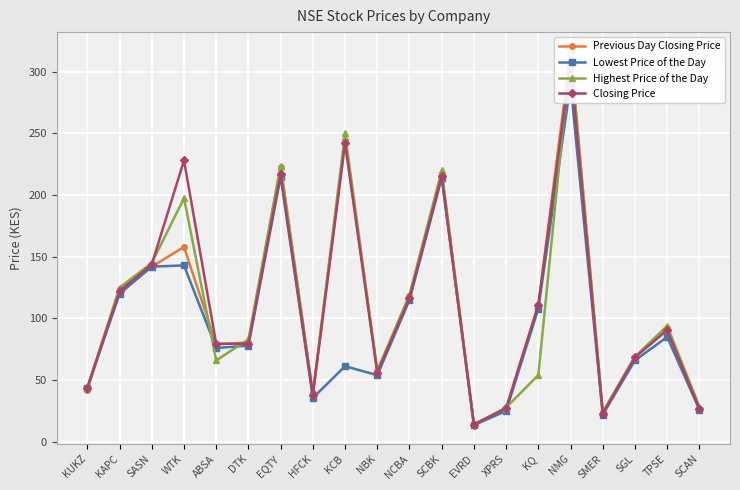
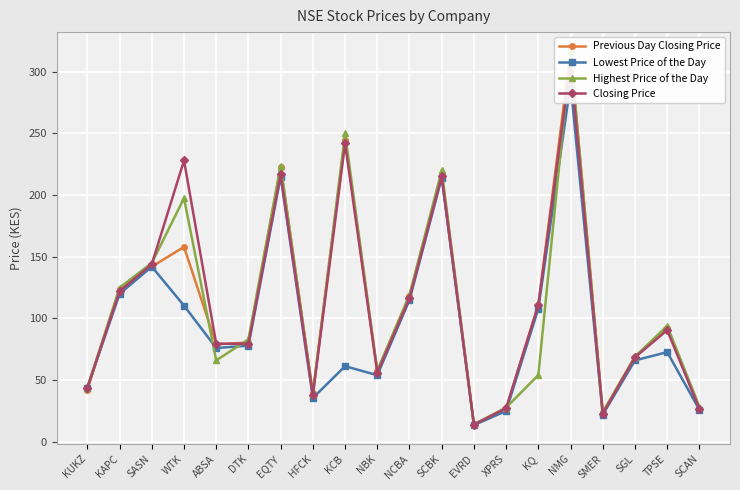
Lowest Price of the Day, WTK: 143 -> 110
Lowest Price of the Day, TPSE: 85 -> 73
